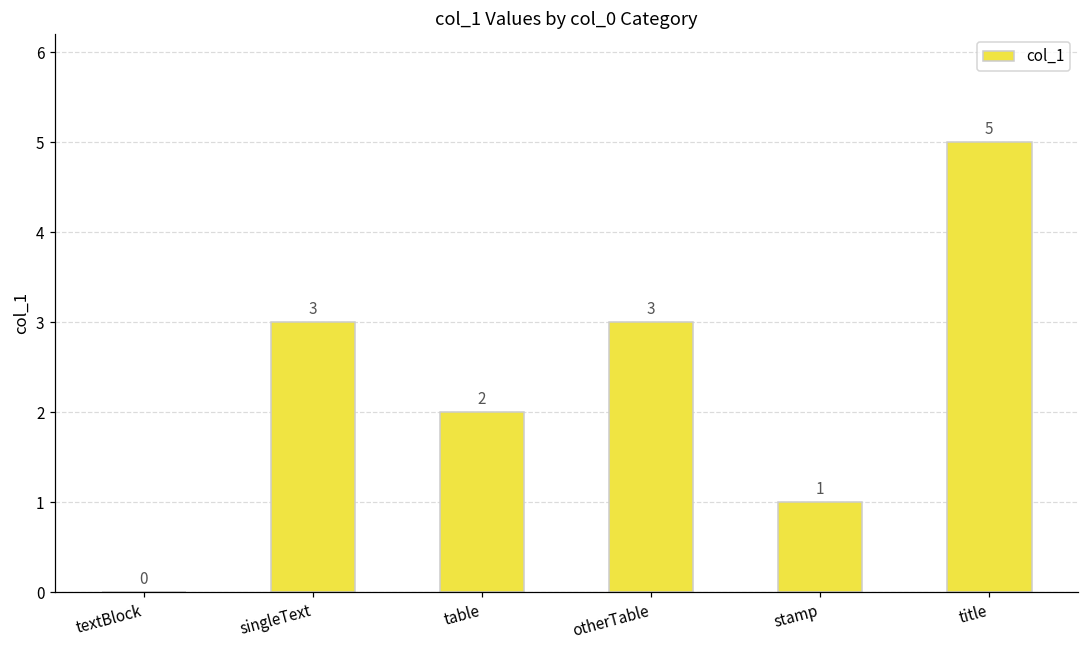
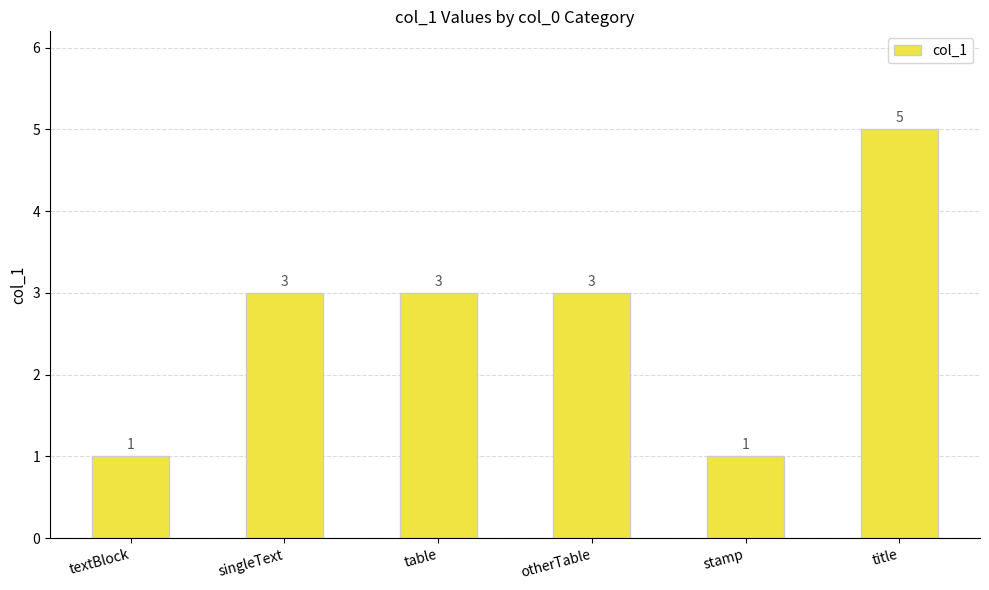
textBlock: 0 -> 1
table: 2 -> 3
